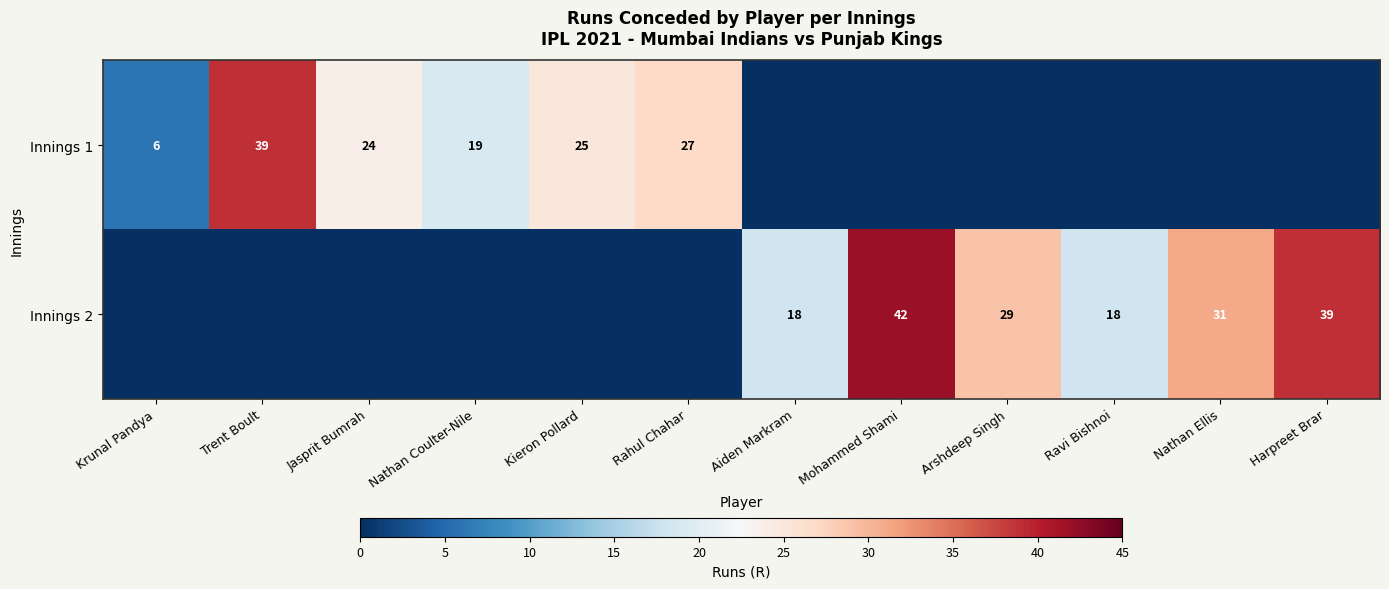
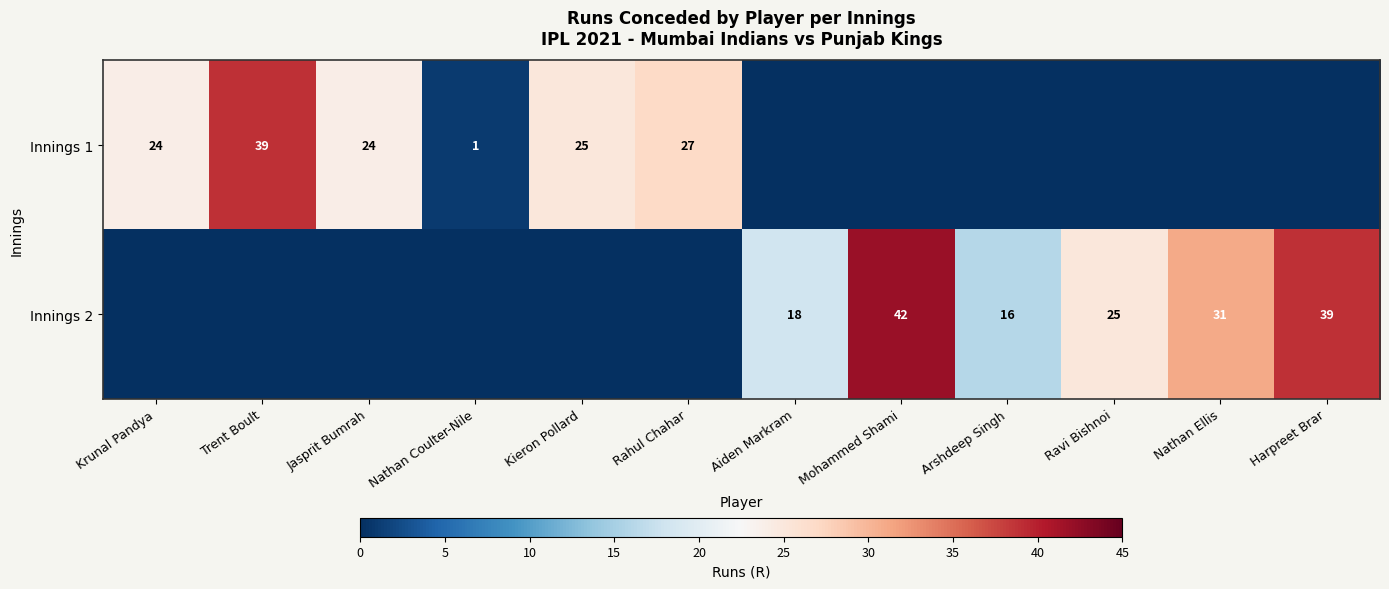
Innings 1, Krunal Pandya: 6 -> 24
Innings 1, Nathan Coulter-Nile: 19 -> 1
Innings 2, Arshdeep Singh: 29 -> 16
Innings 2, Ravi Bishnoi: 18 -> 25
